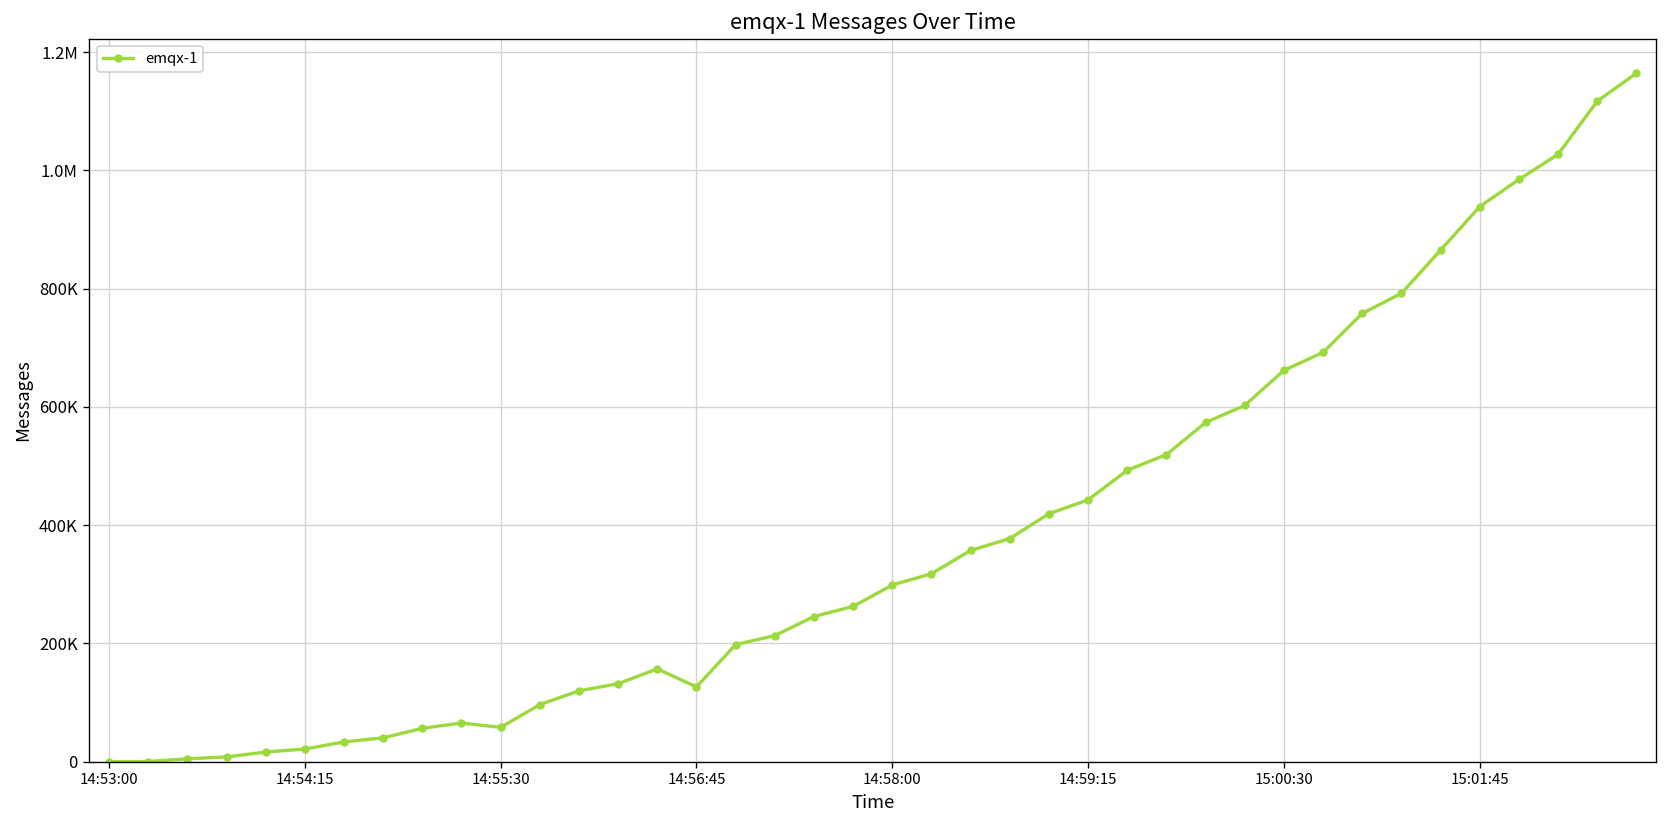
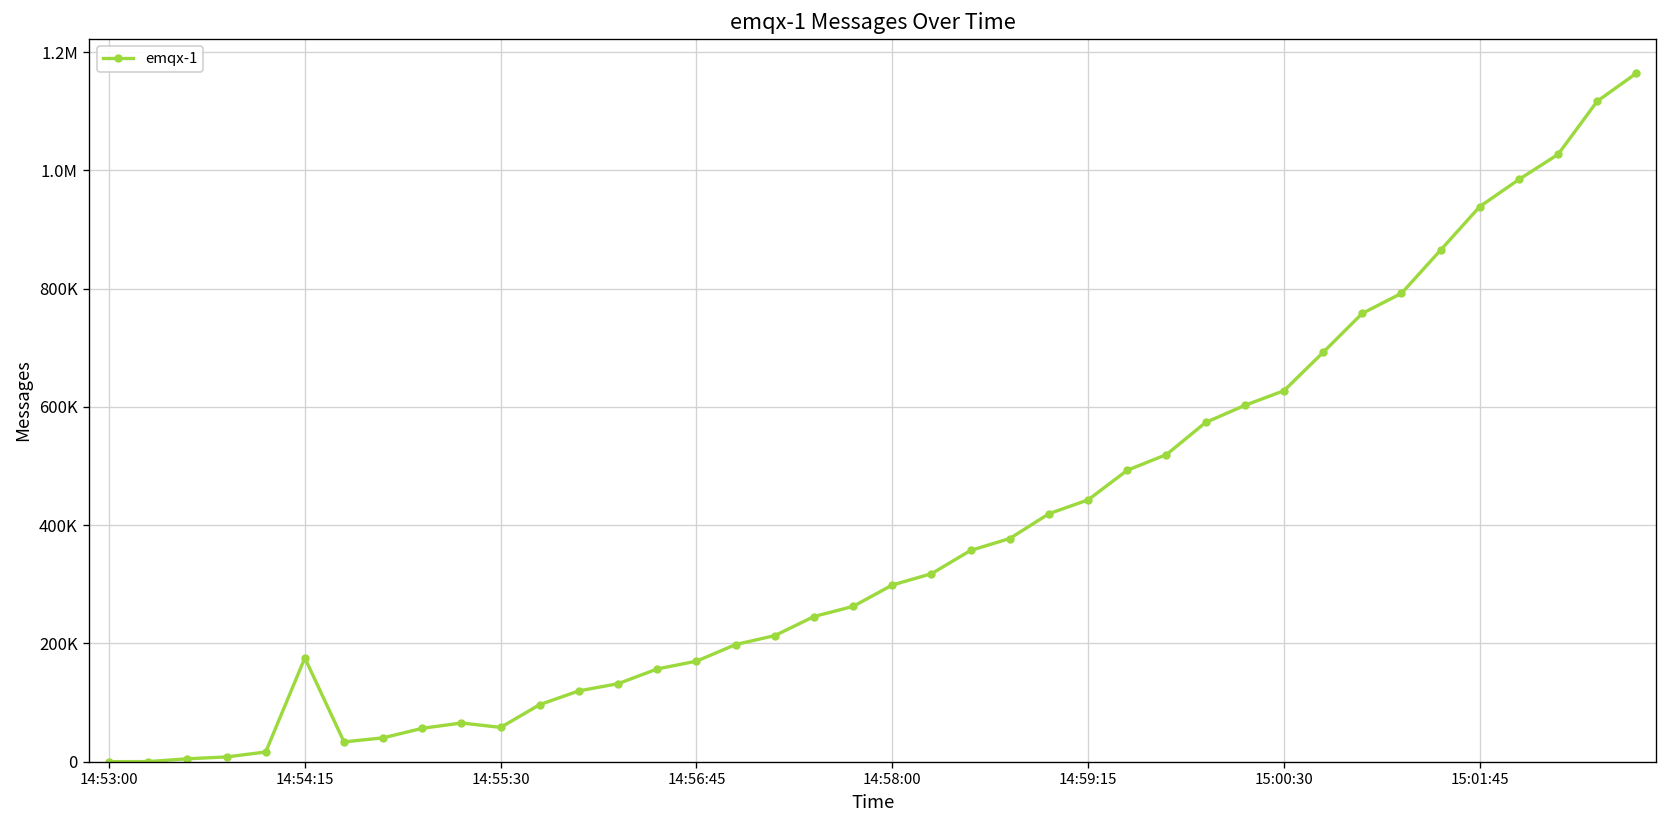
14:54:15: 20000 -> 180000
14:56:45: 130000 -> 170000
15:00:30: 660000 -> 630000
